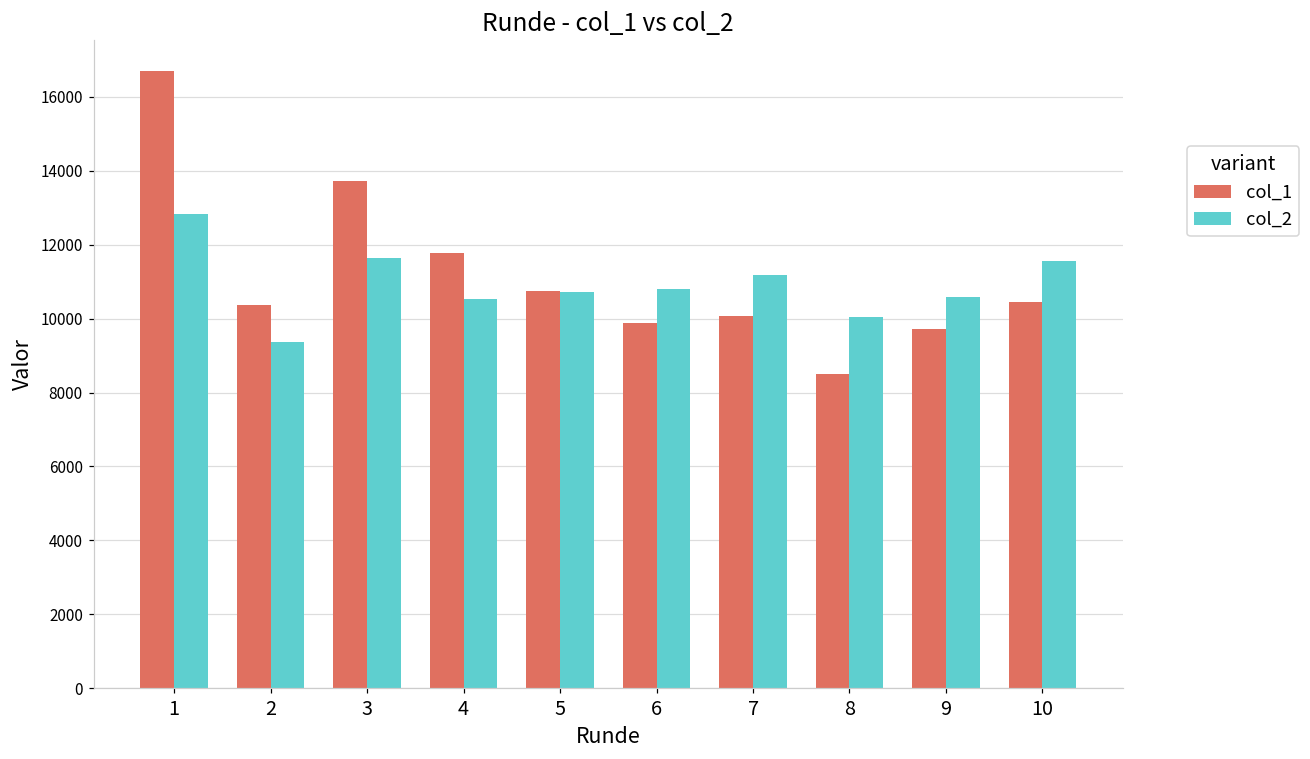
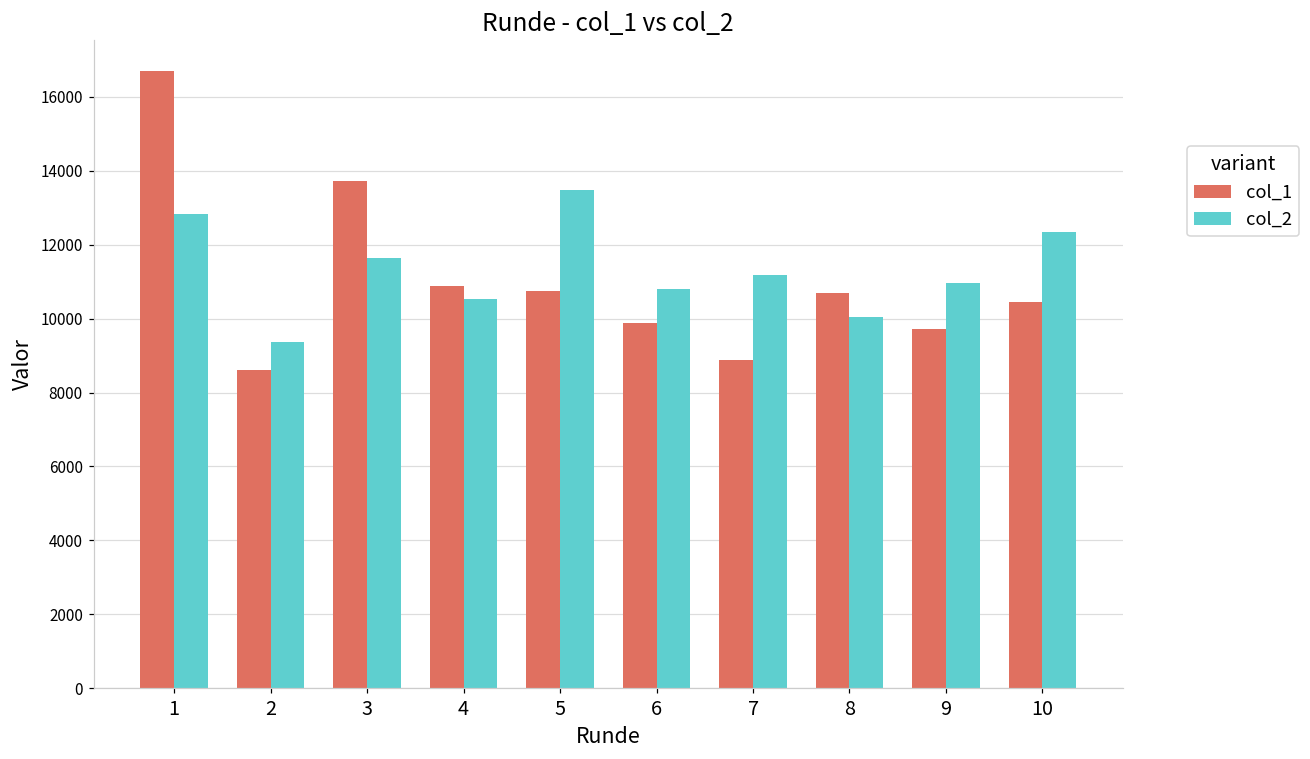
col_1, 2: 10400 -> 8600
col_1, 4: 11800 -> 10900
col_2, 5: 10700 -> 13500
col_1, 7: 10100 -> 8900
col_1, 8: 8500 -> 10700
col_2, 9: 10600 -> 11000
col_2, 10: 11600 -> 12300
